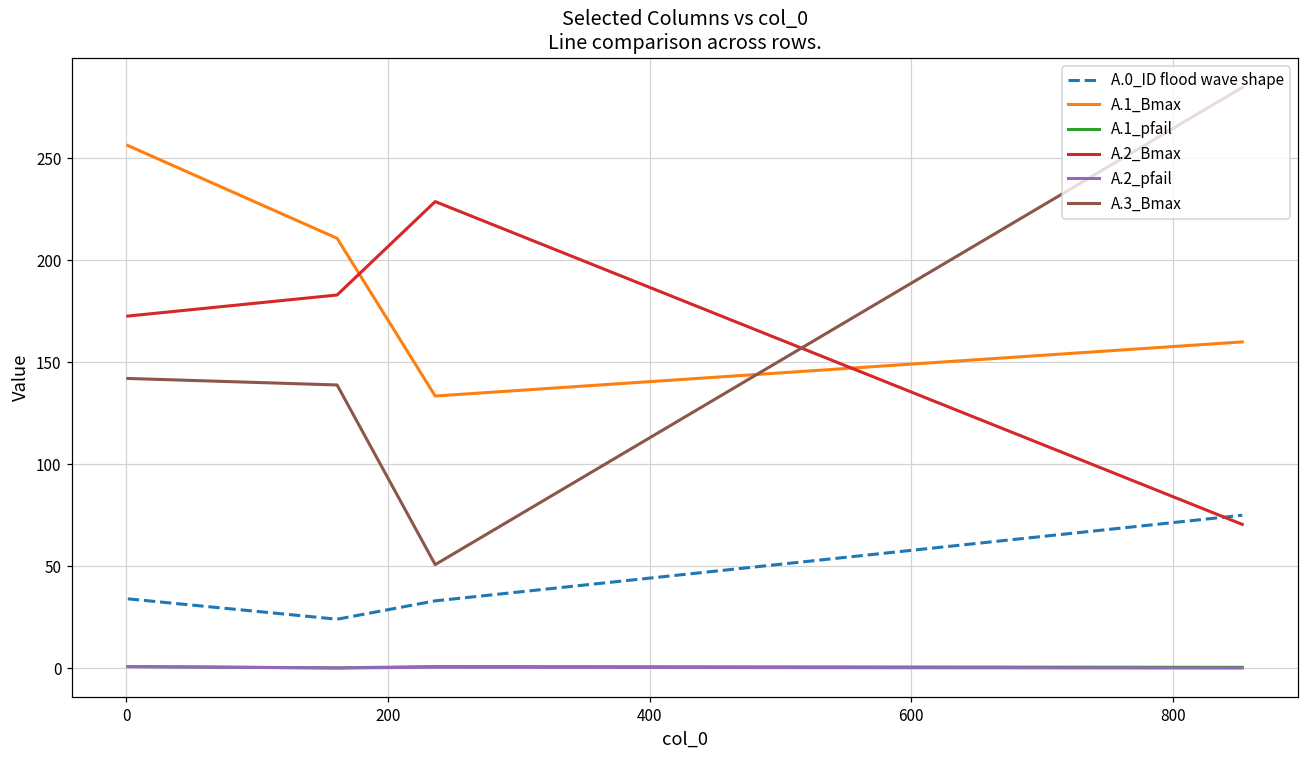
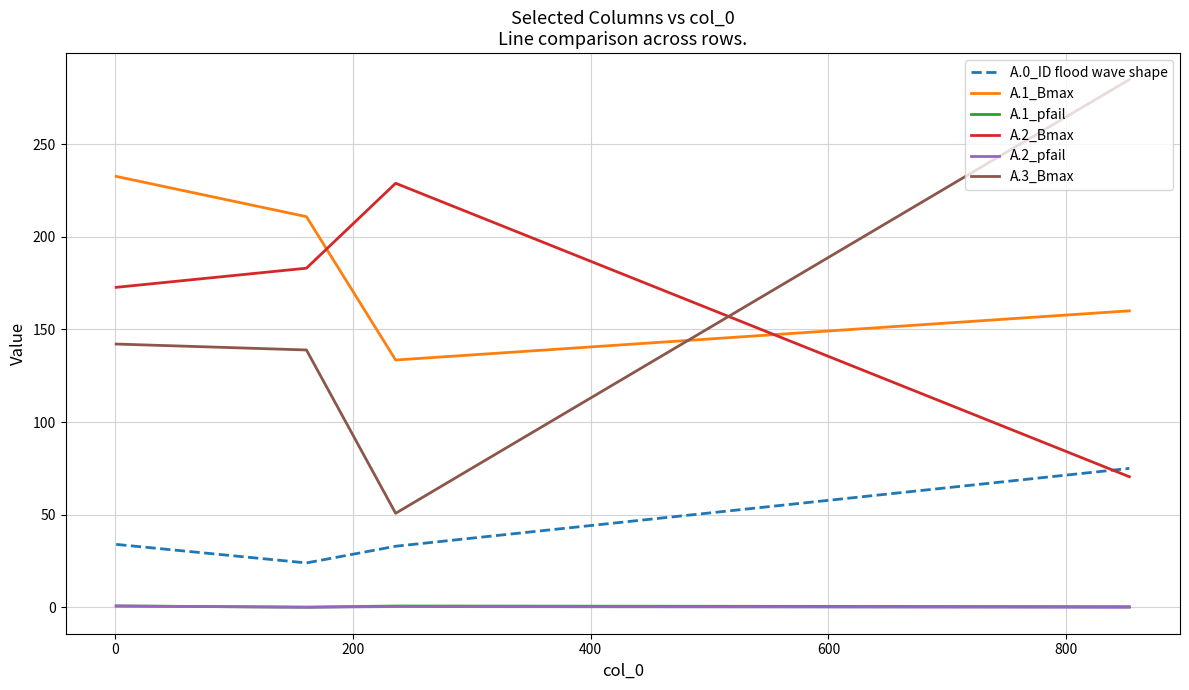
A.1_Bmax, 0: 256 -> 233
